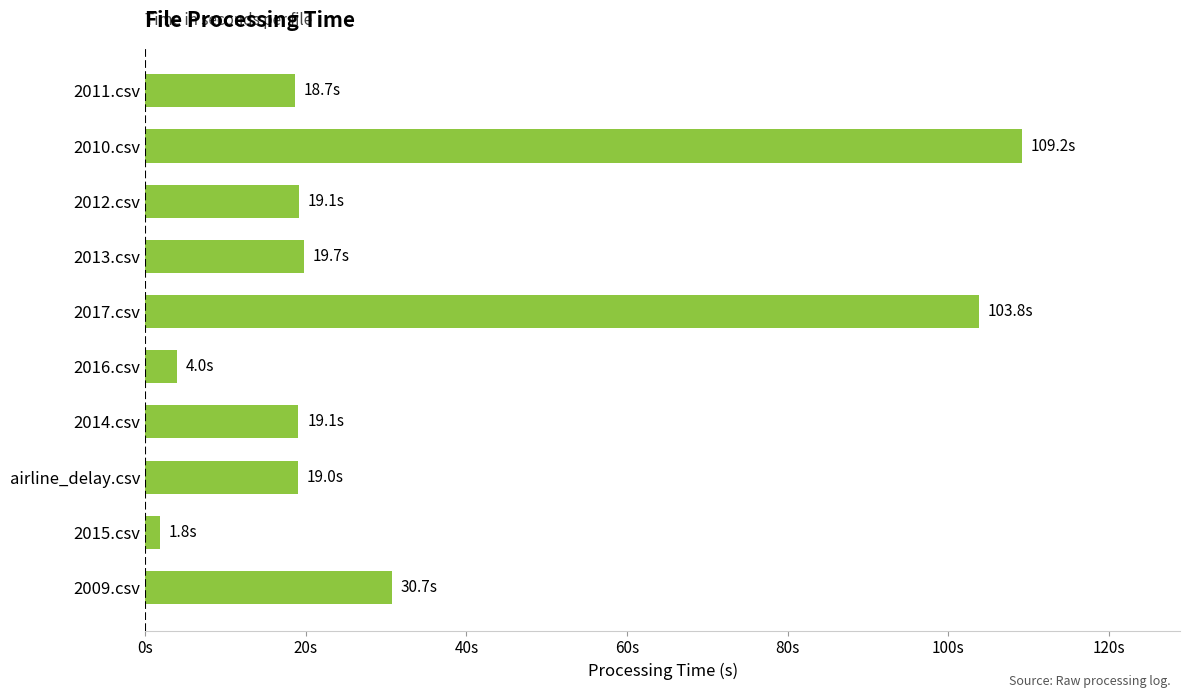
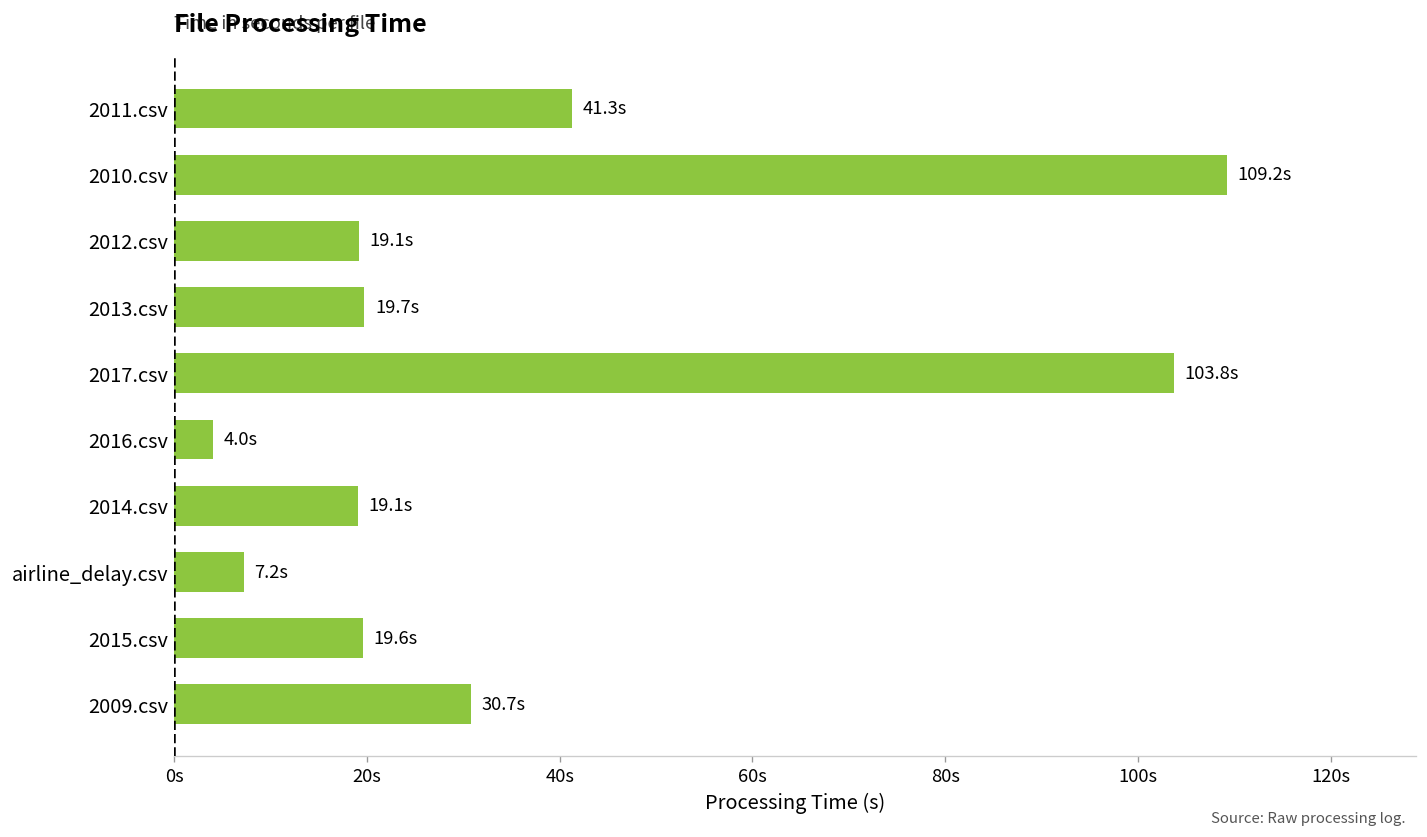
2011.csv: 18.7s -> 41.3s
airline_delay.csv: 19.0s -> 7.2s
2015.csv: 1.8s -> 19.6s
